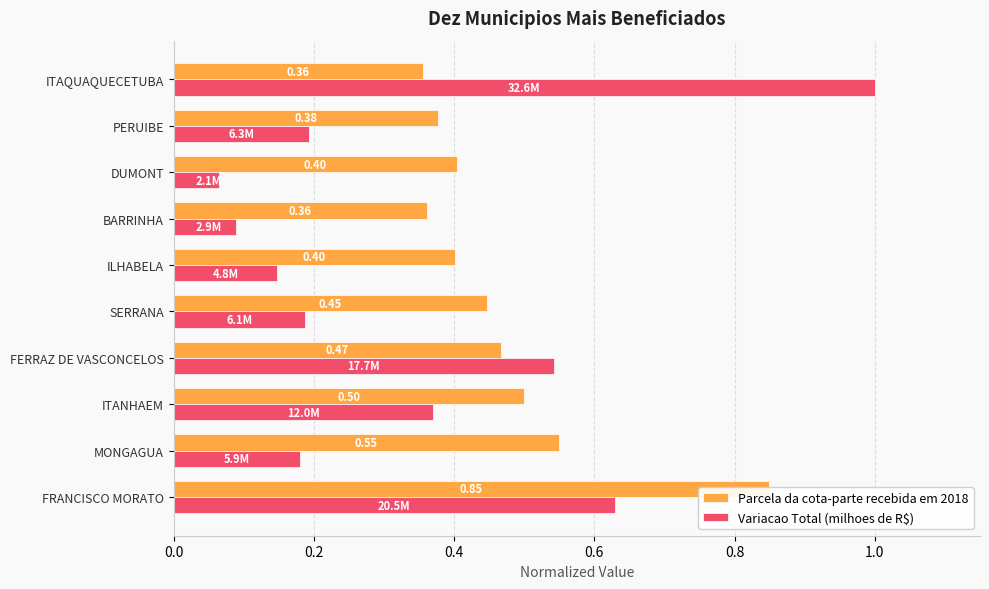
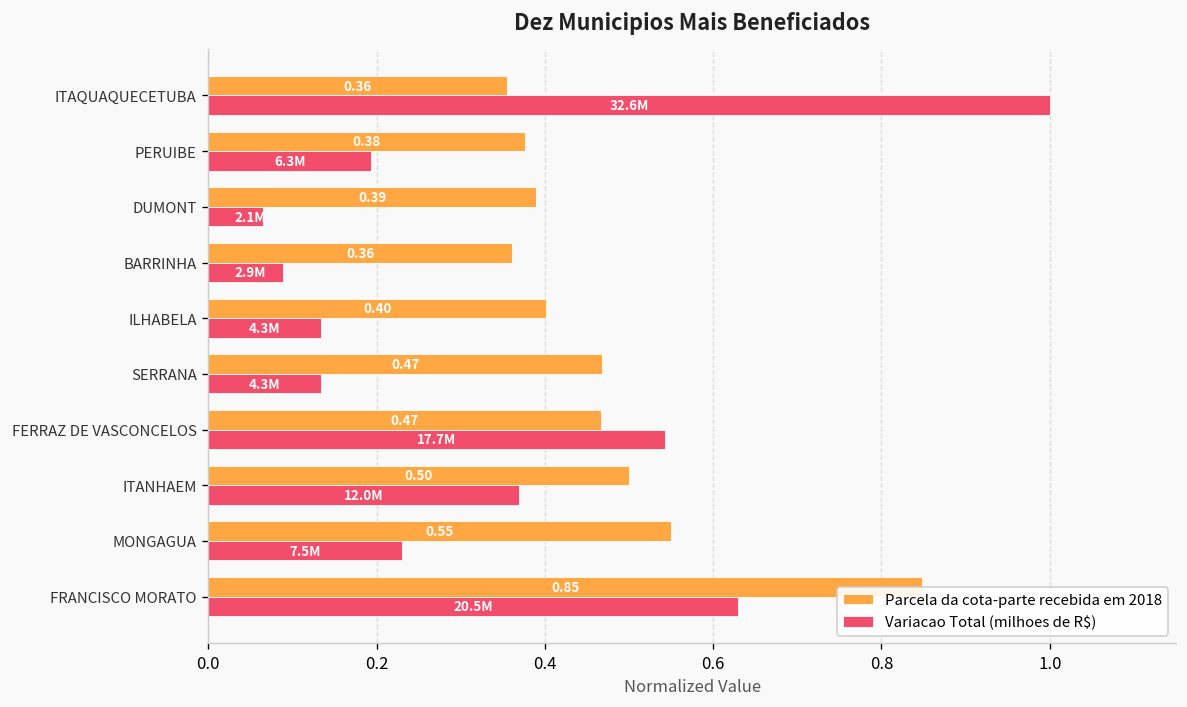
Parcela da cota-parte recebida em 2018, DUMONT: 0.40 -> 0.39
Variacao Total (milhoes de R$), ILHABELA: 4.8M -> 4.3M
Parcela da cota-parte recebida em 2018, SERRANA: 0.45 -> 0.47
Variacao Total (milhoes de R$), SERRANA: 6.1M -> 4.3M
Variacao Total (milhoes de R$), MONGAGUA: 5.9M -> 7.5M
